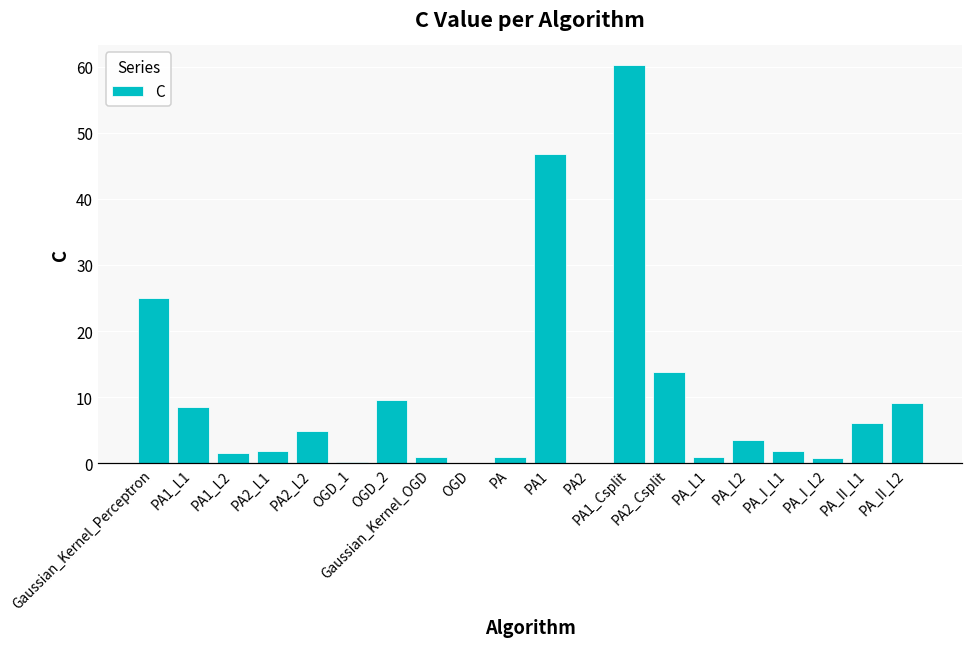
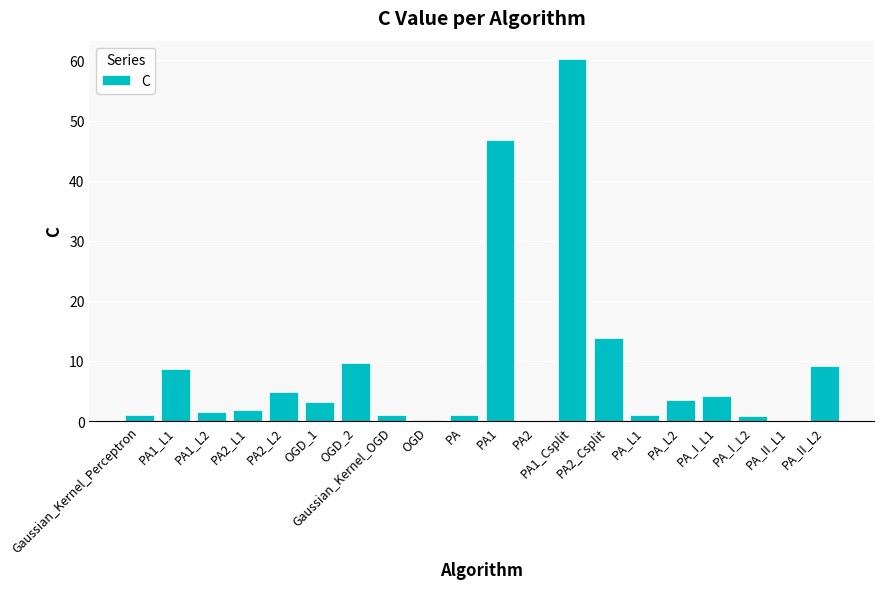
Gaussian_Kernel_Perceptron: 25 -> 1
OGD_1: 0 -> 3
PA_I_L1: 2 -> 4
PA_II_L1: 6 -> 0
